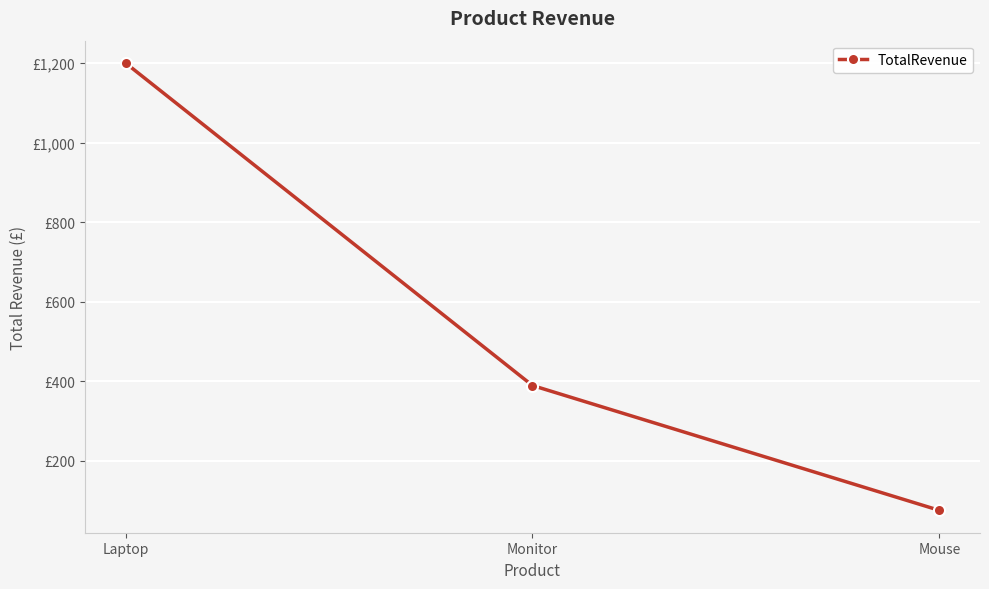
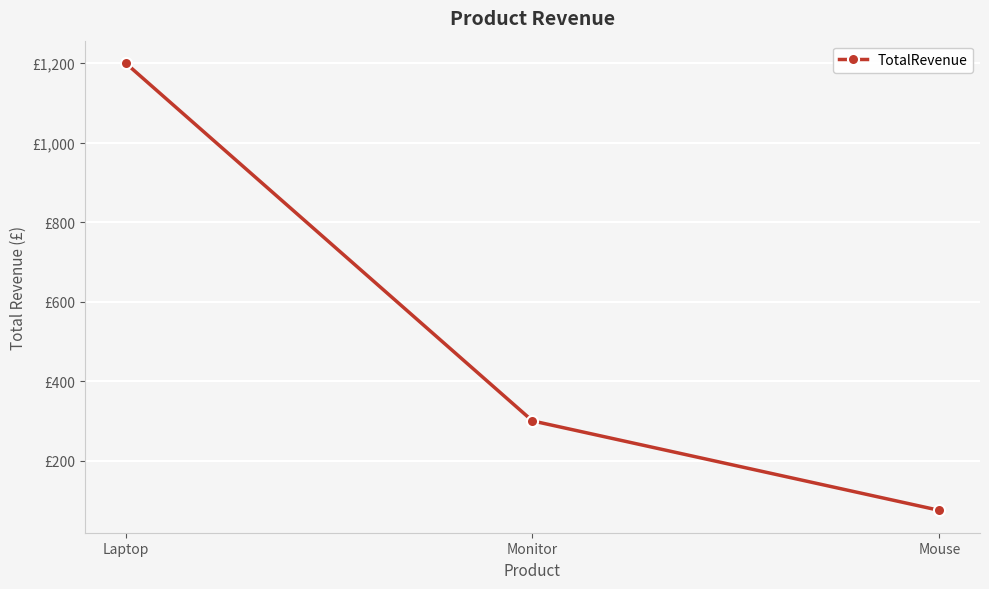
Monitor: £390 -> £300
